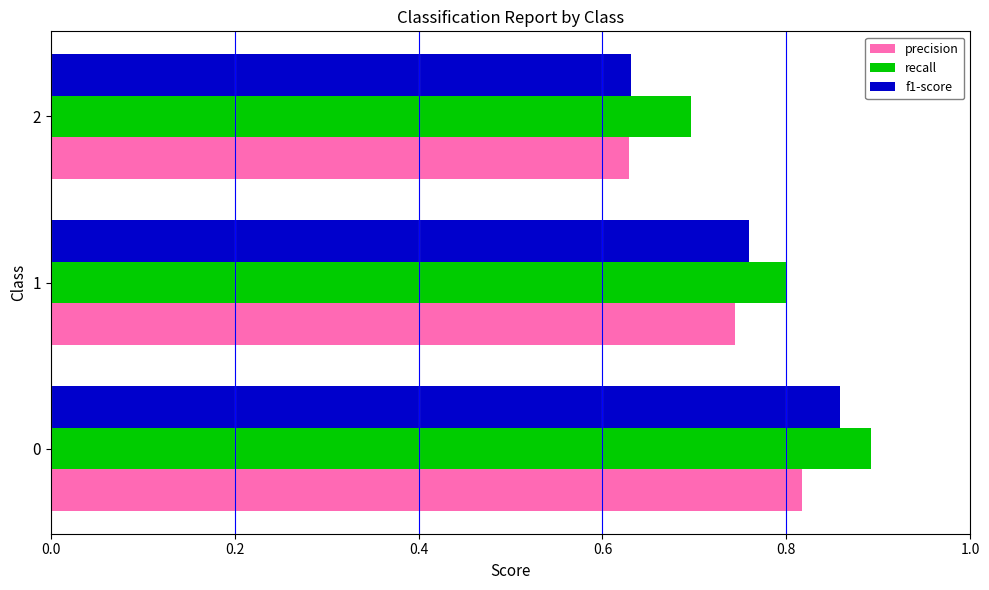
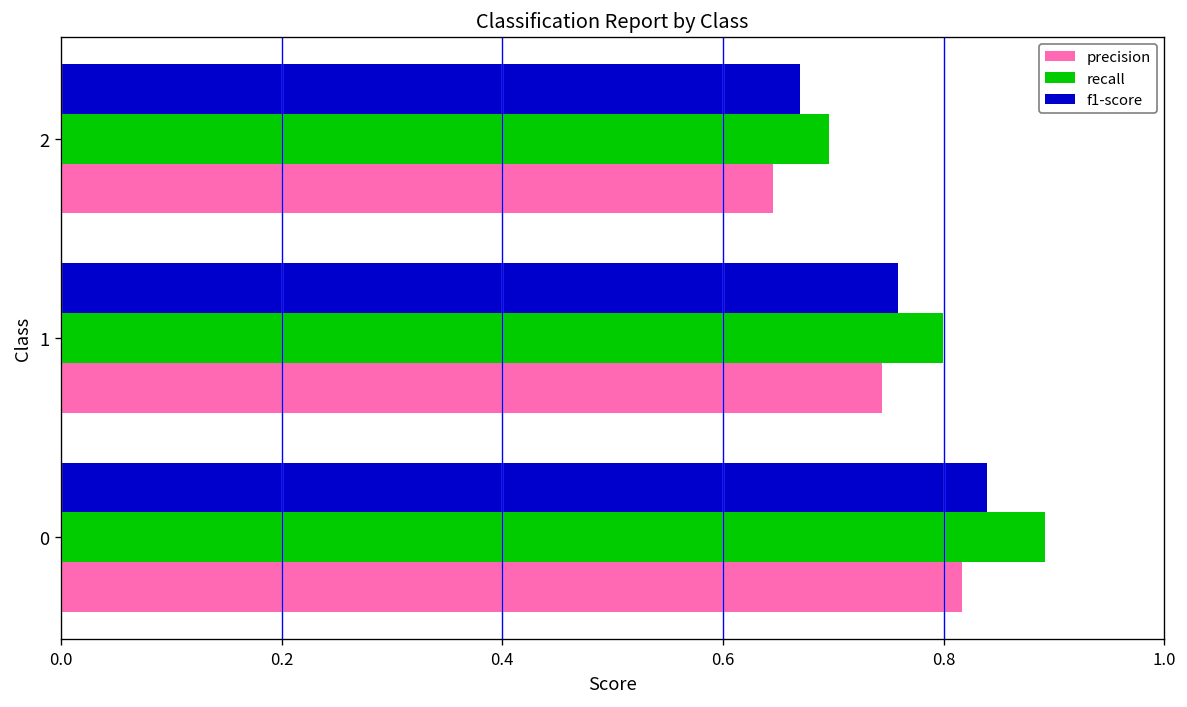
f1-score, 2: 0.63 -> 0.67
precision, 2: 0.63 -> 0.65
f1-score, 0: 0.86 -> 0.84
